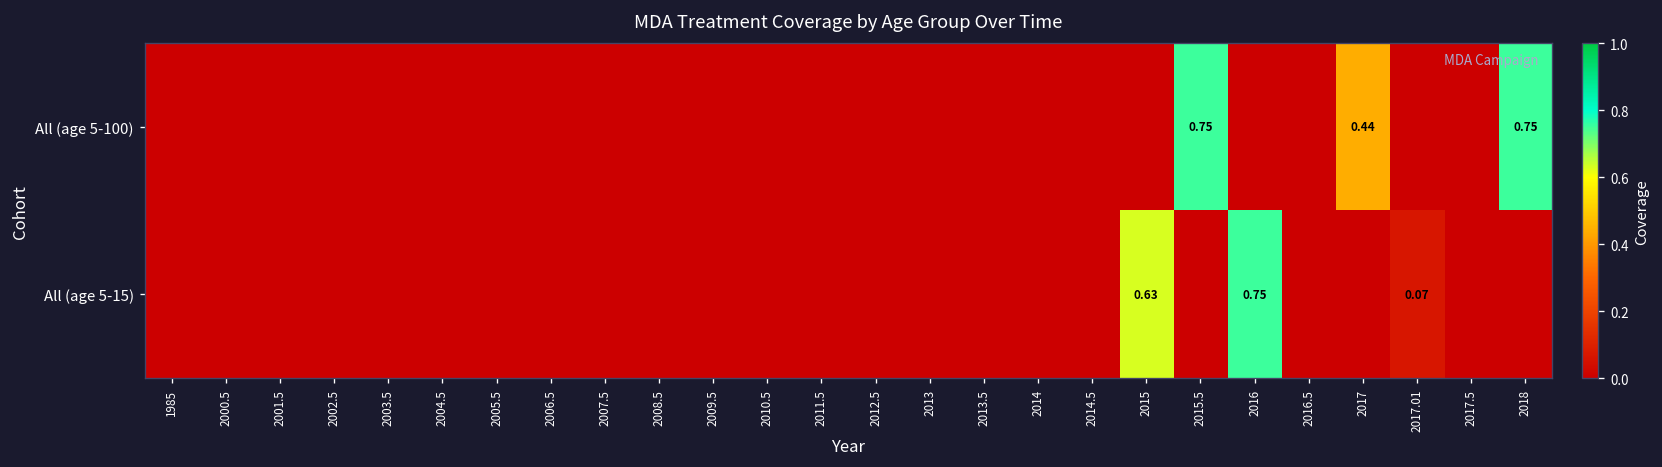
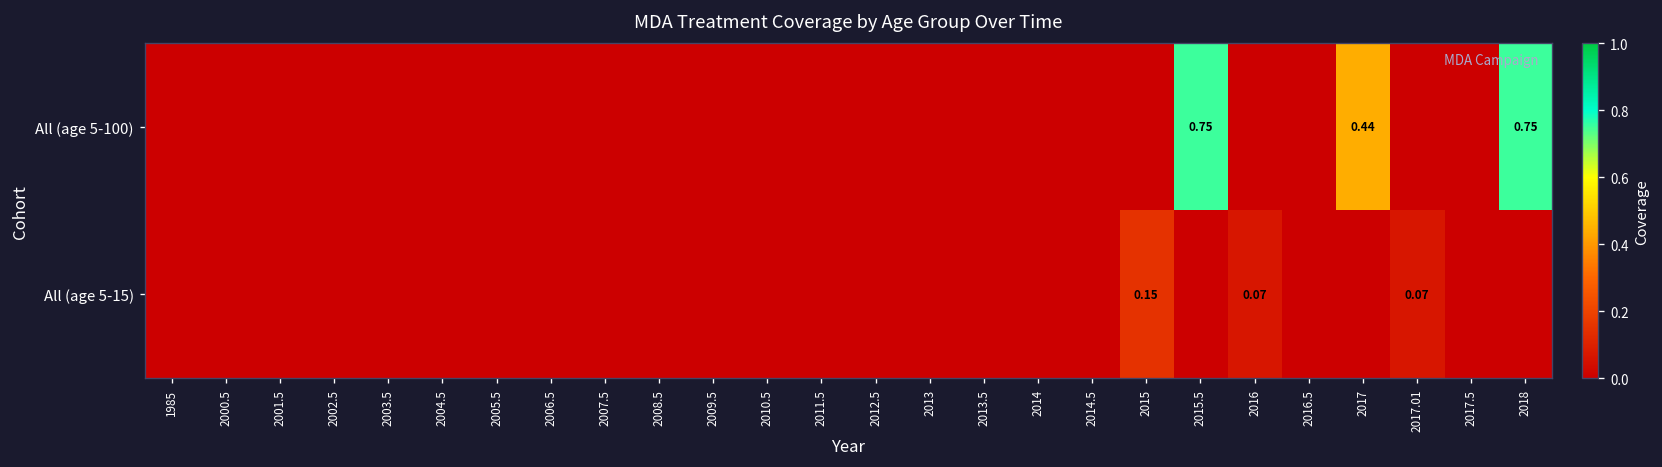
All (age 5-15), 2015: 0.63 -> 0.15
All (age 5-15), 2016: 0.75 -> 0.07
